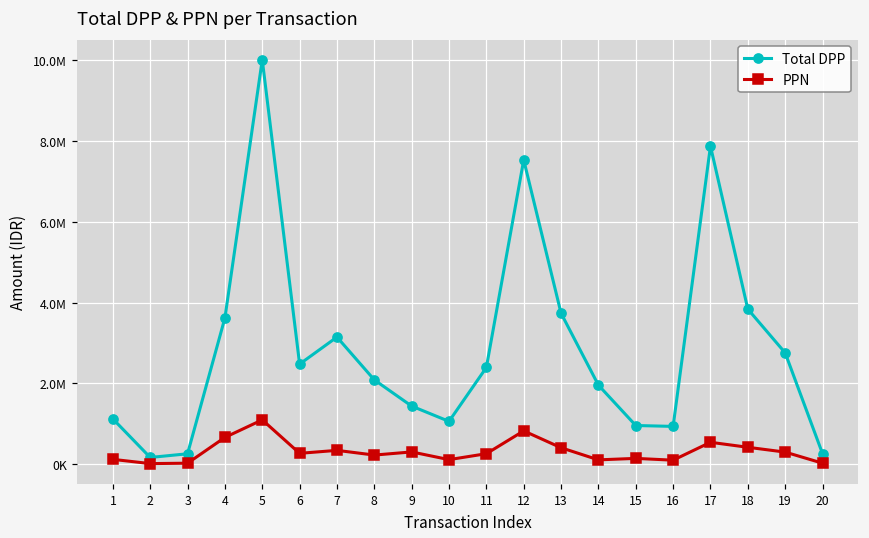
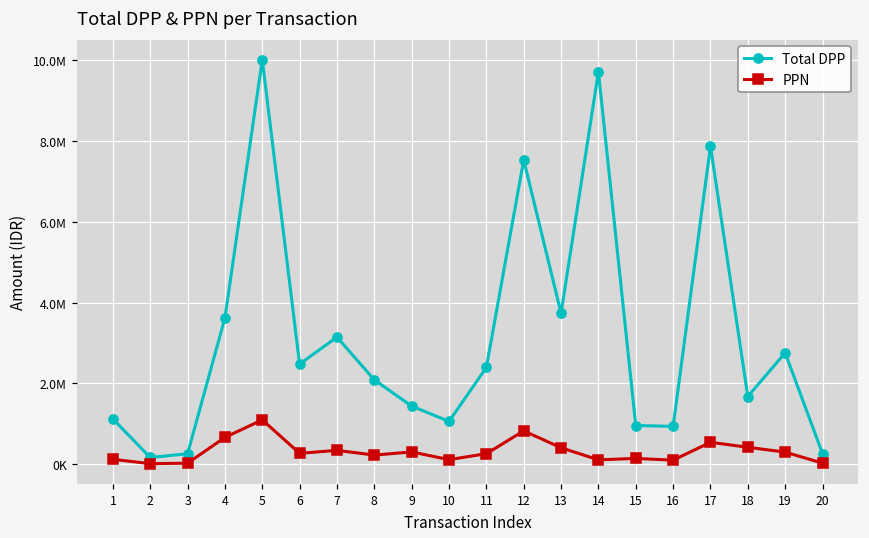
Total DPP, 14: 2000000 -> 9700000
Total DPP, 18: 3800000 -> 1700000
